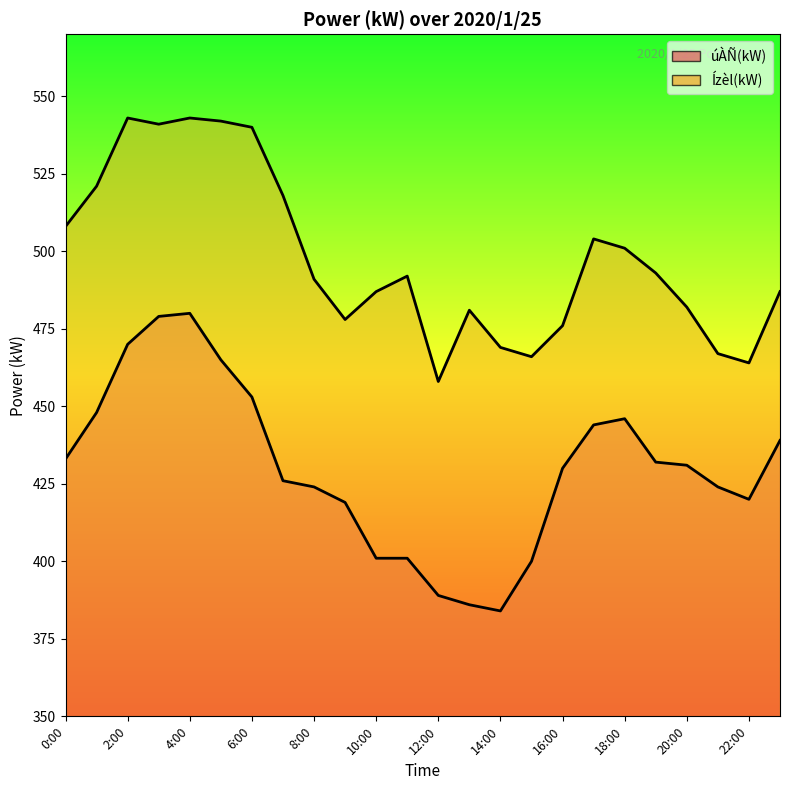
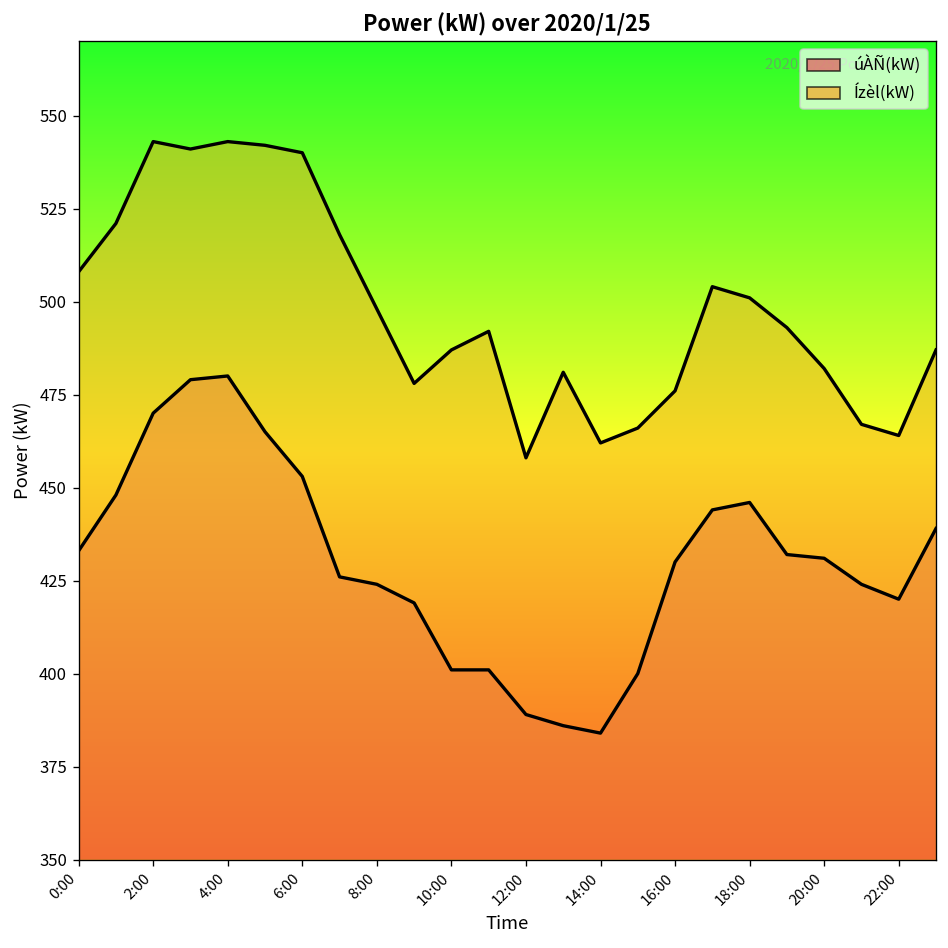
Ízèl(kW), 8:00: 491 -> 498
Ízèl(kW), 14:00: 469 -> 462
